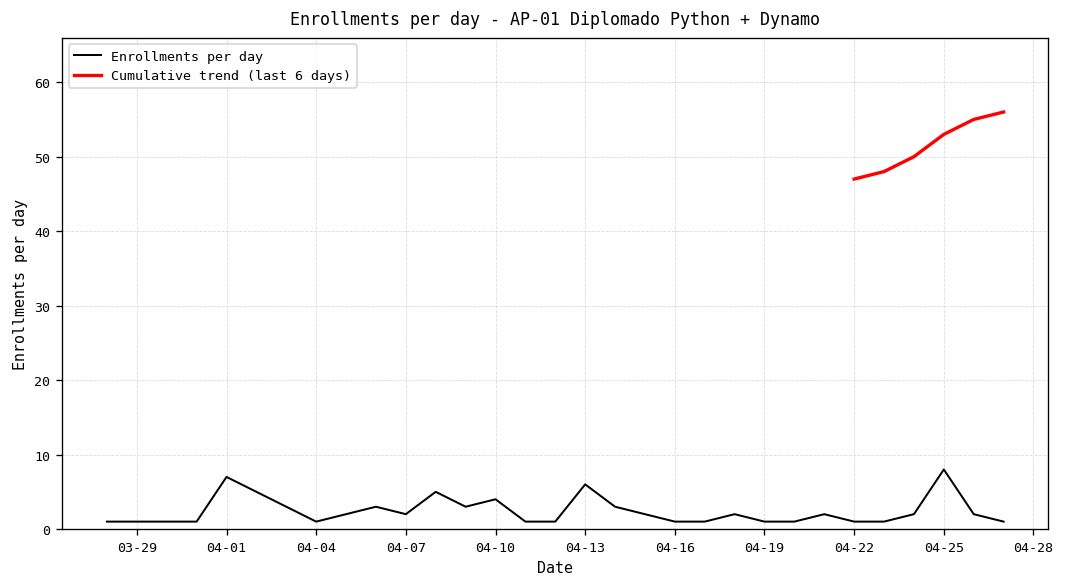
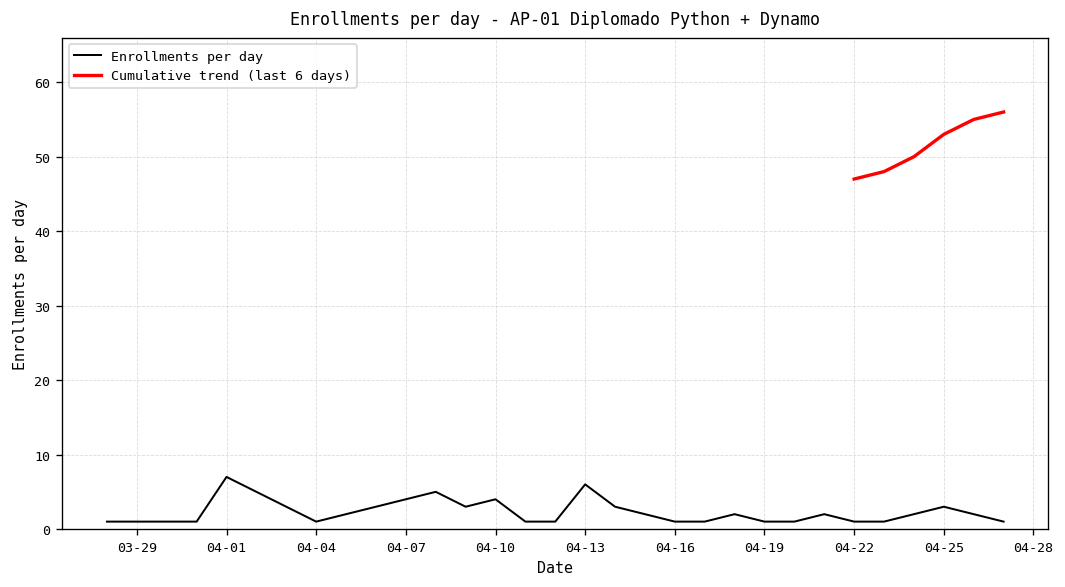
Enrollments per day, 04-07: 2 -> 4
Enrollments per day, 04-25: 8 -> 3
